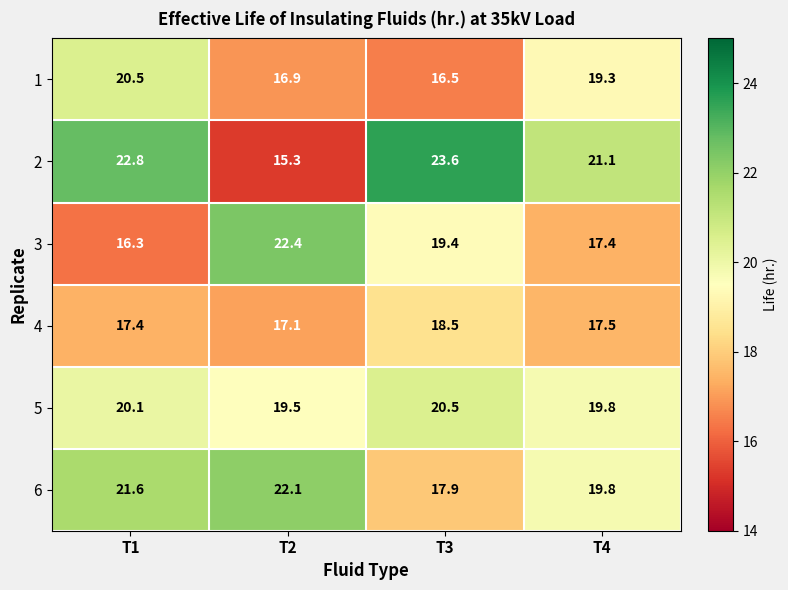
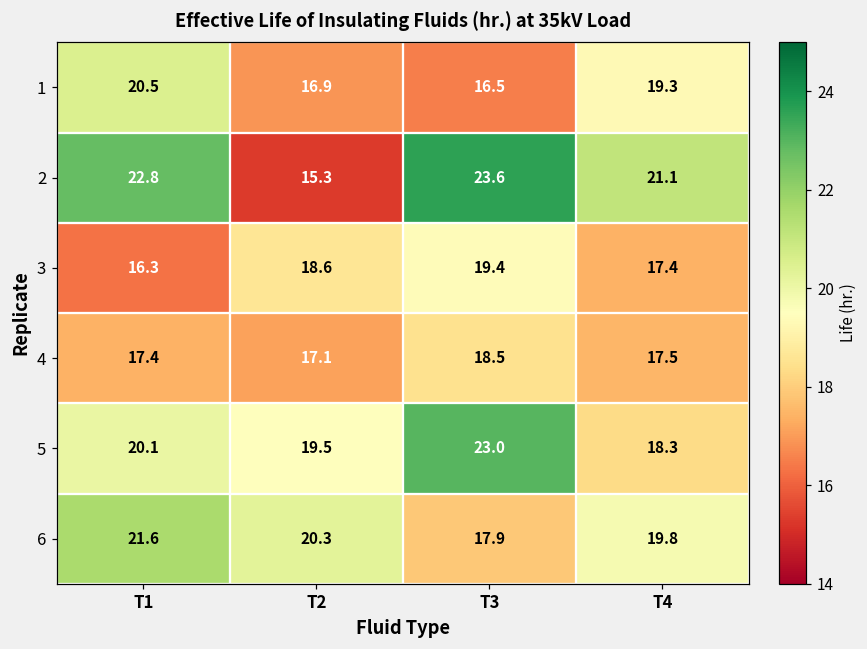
3, T2: 22.4 -> 18.6
5, T3: 20.5 -> 23.0
5, T4: 19.8 -> 18.3
6, T2: 22.1 -> 20.3
